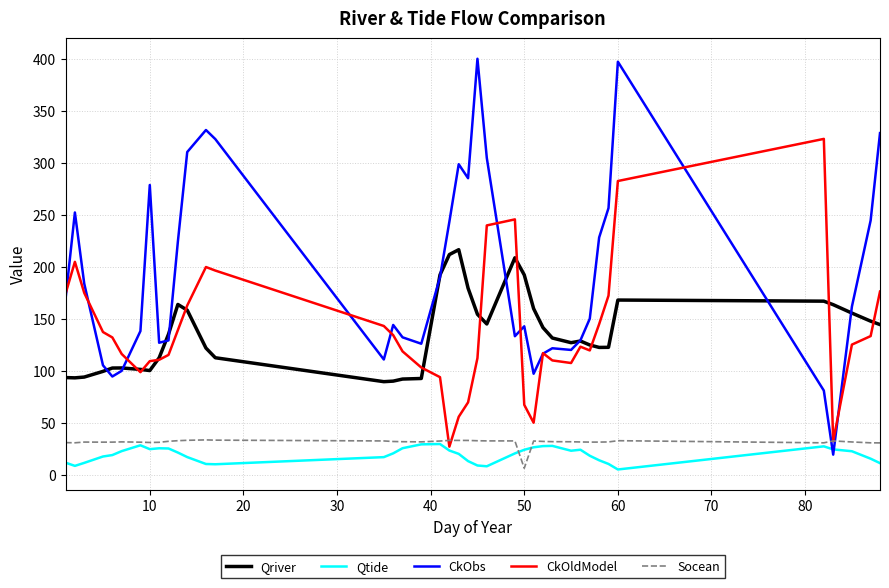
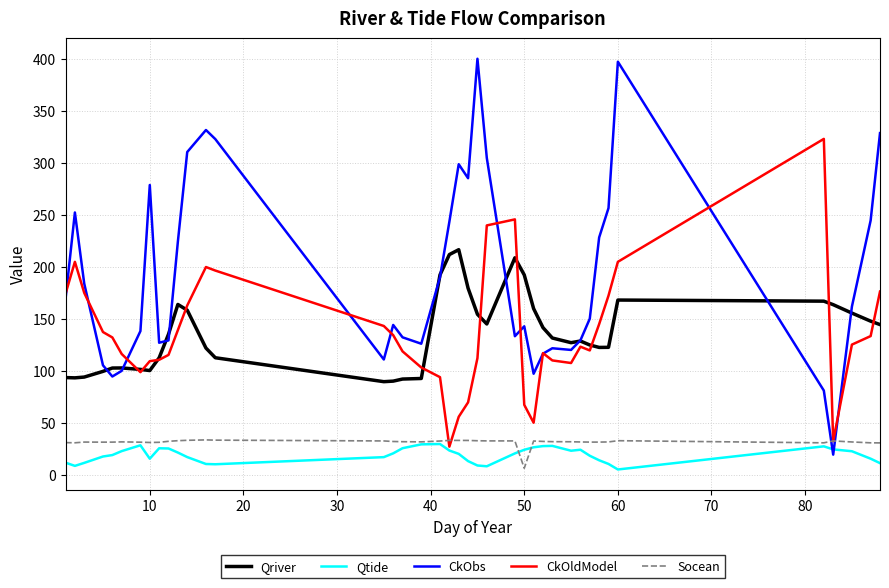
Qtide, 10: 25 -> 16
CkOldModel, 60: 283 -> 205
